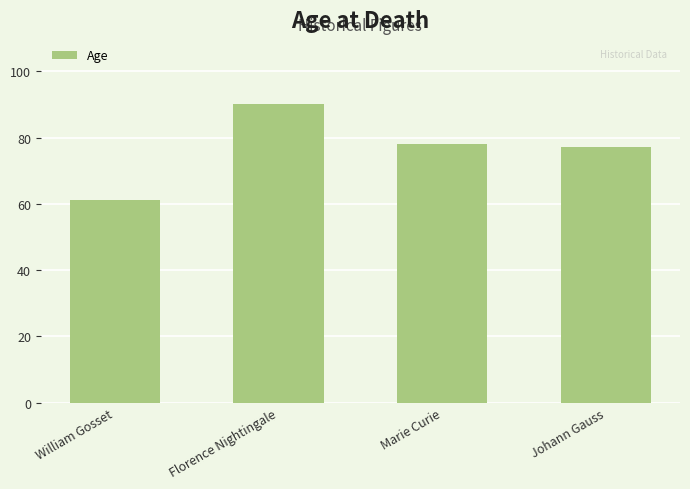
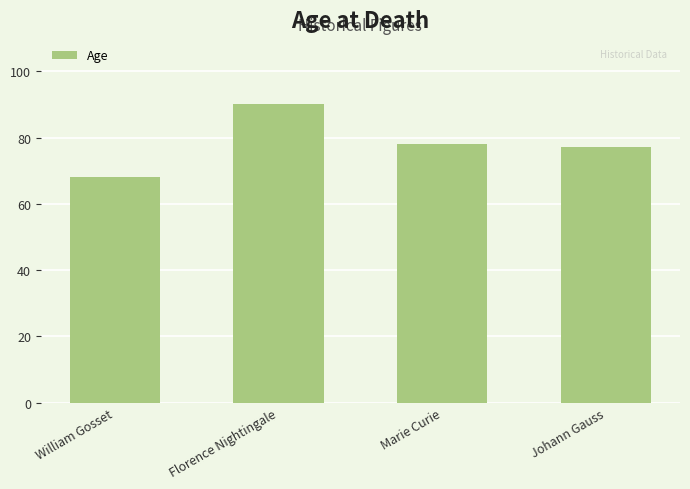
William Gosset: 61 -> 68
